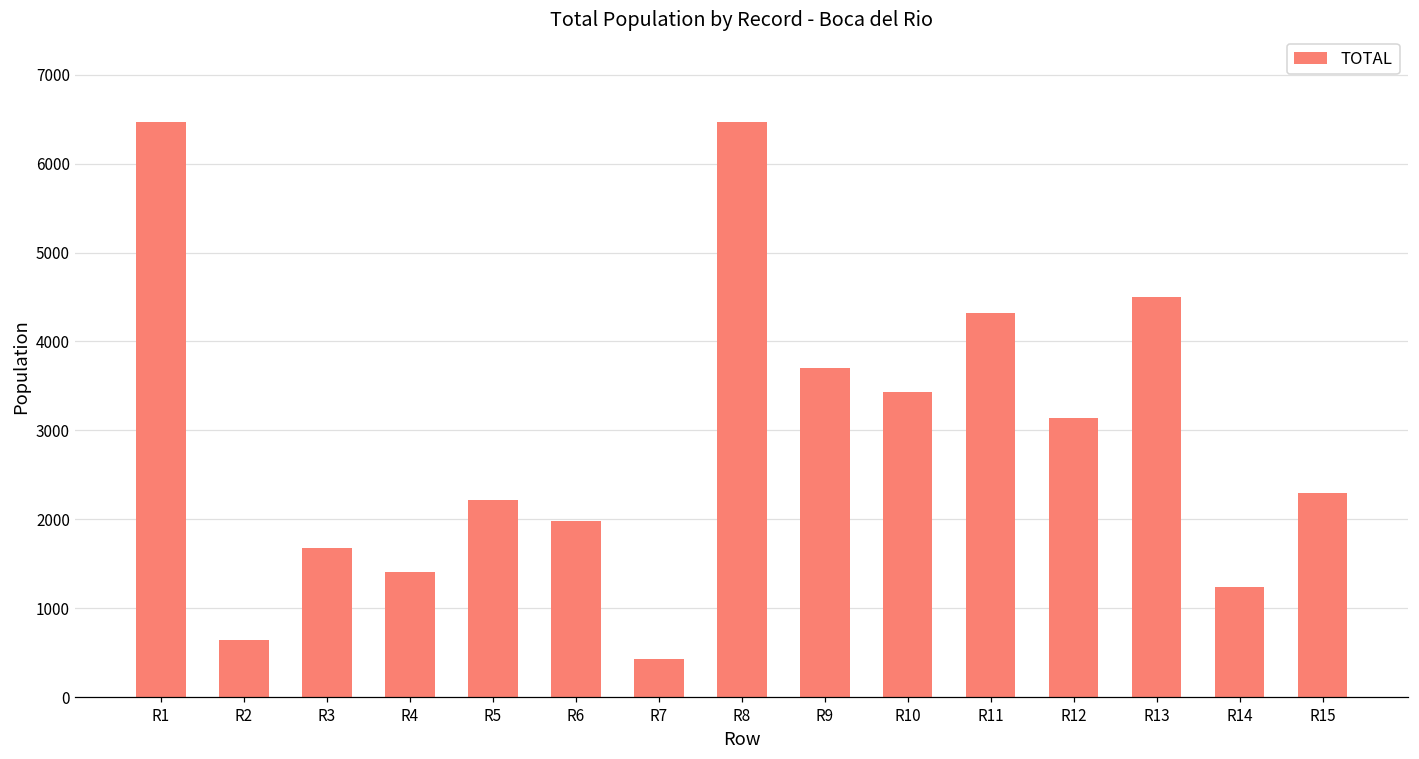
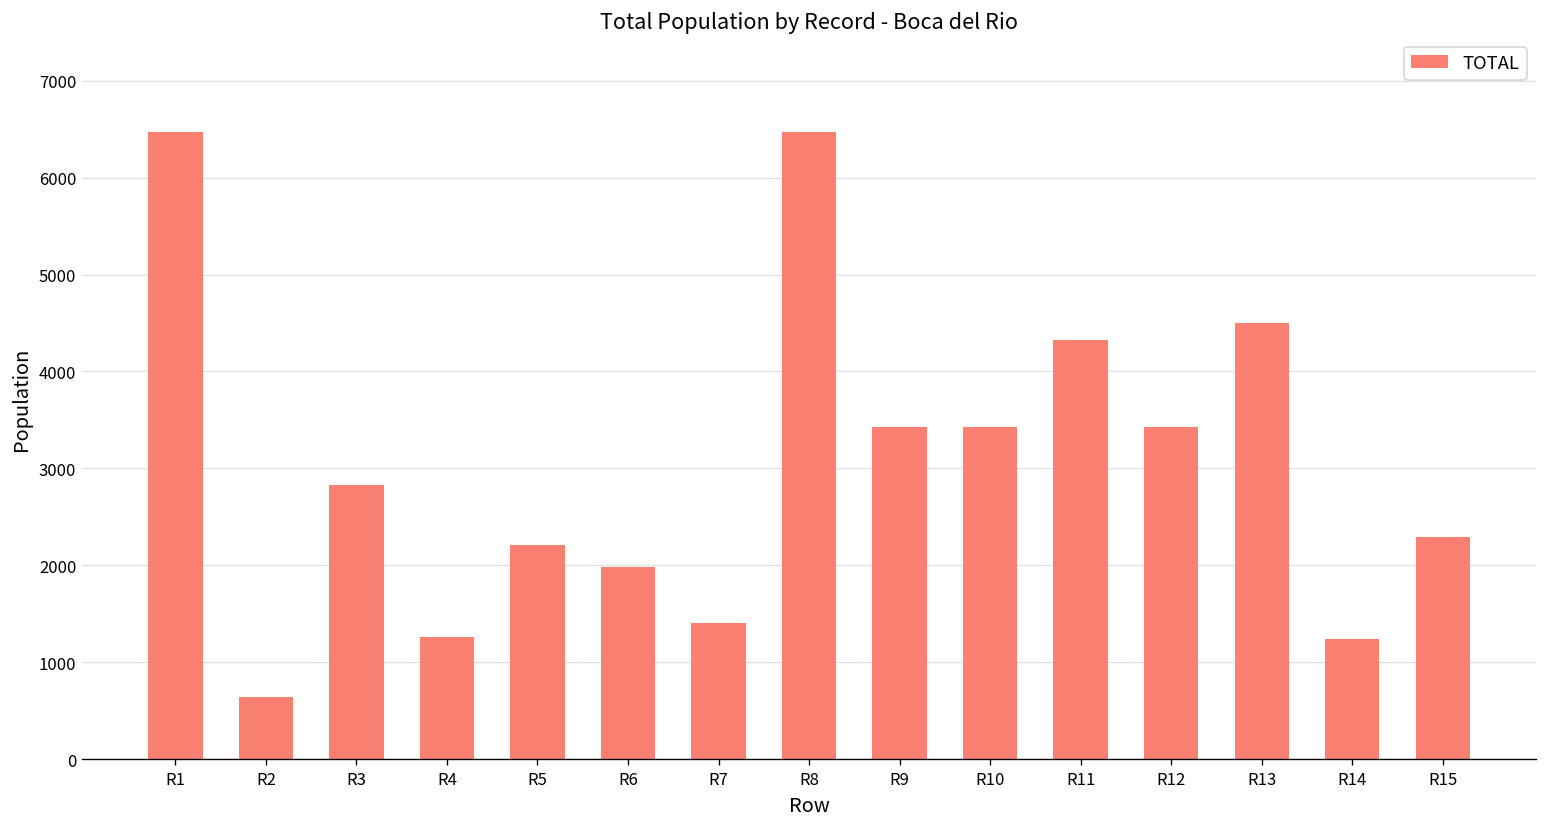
R3: 1700 -> 2800
R4: 1400 -> 1300
R7: 400 -> 1400
R9: 3700 -> 3400
R12: 3100 -> 3400
